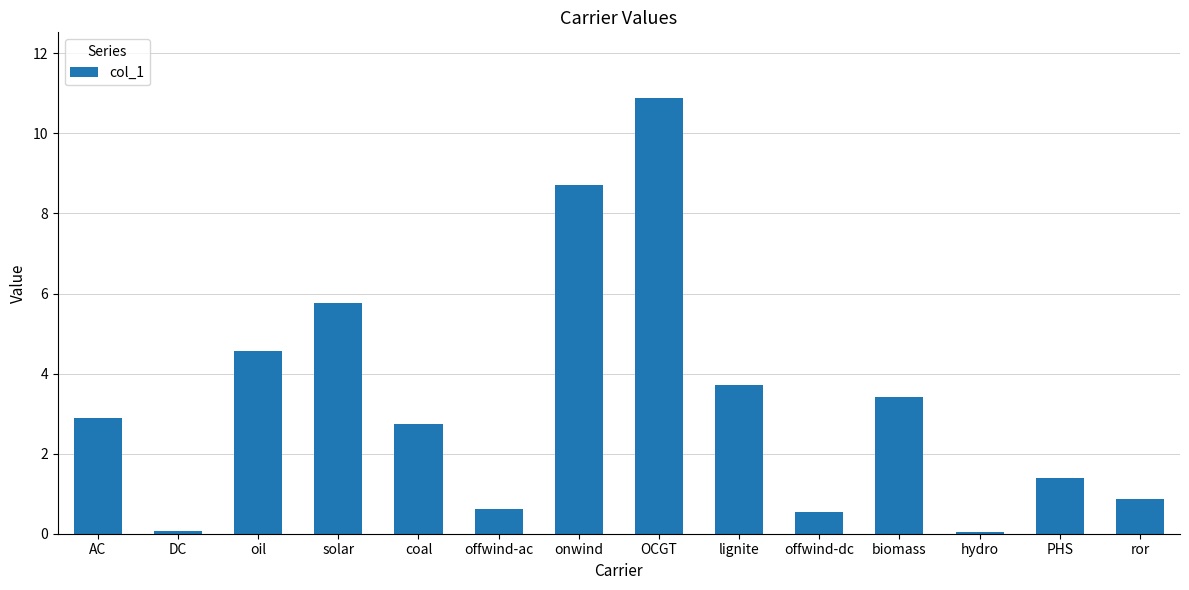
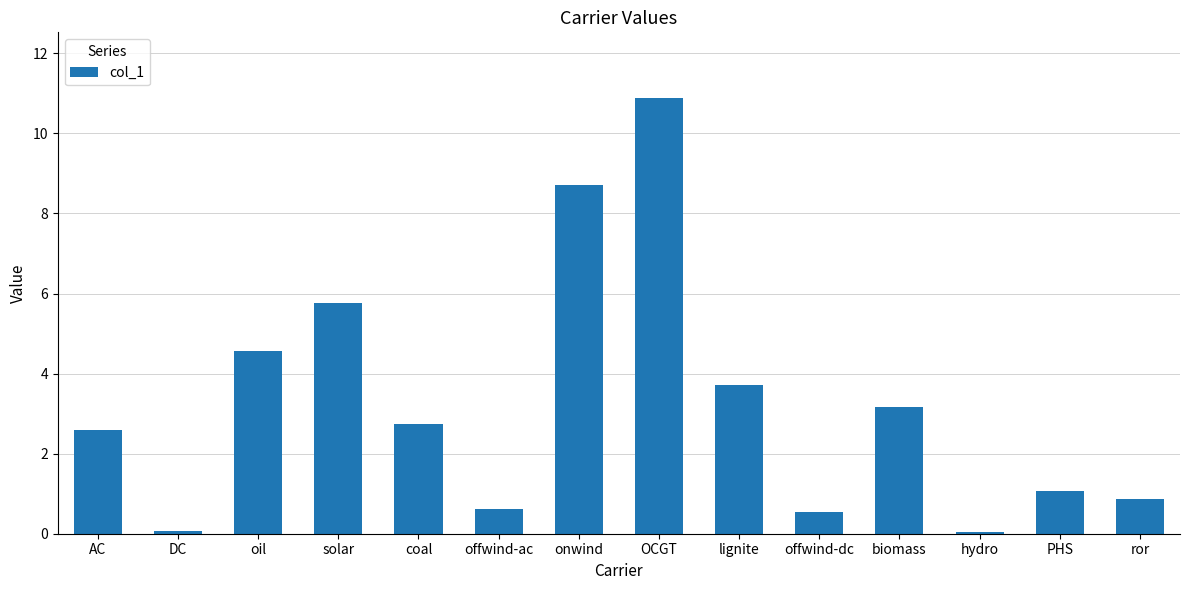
AC: 2.9 -> 2.6
biomass: 3.4 -> 3.2
PHS: 1.4 -> 1.1
